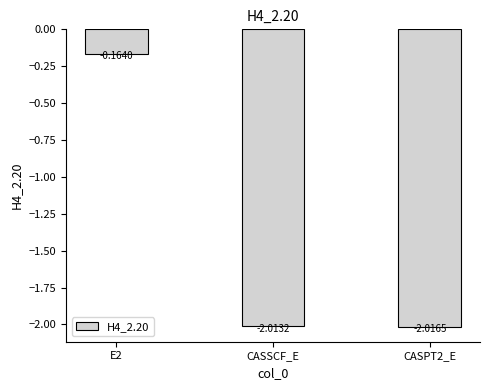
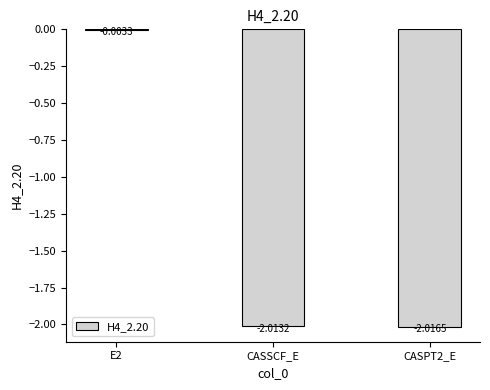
E2: -0.1640 -> -0.0033
